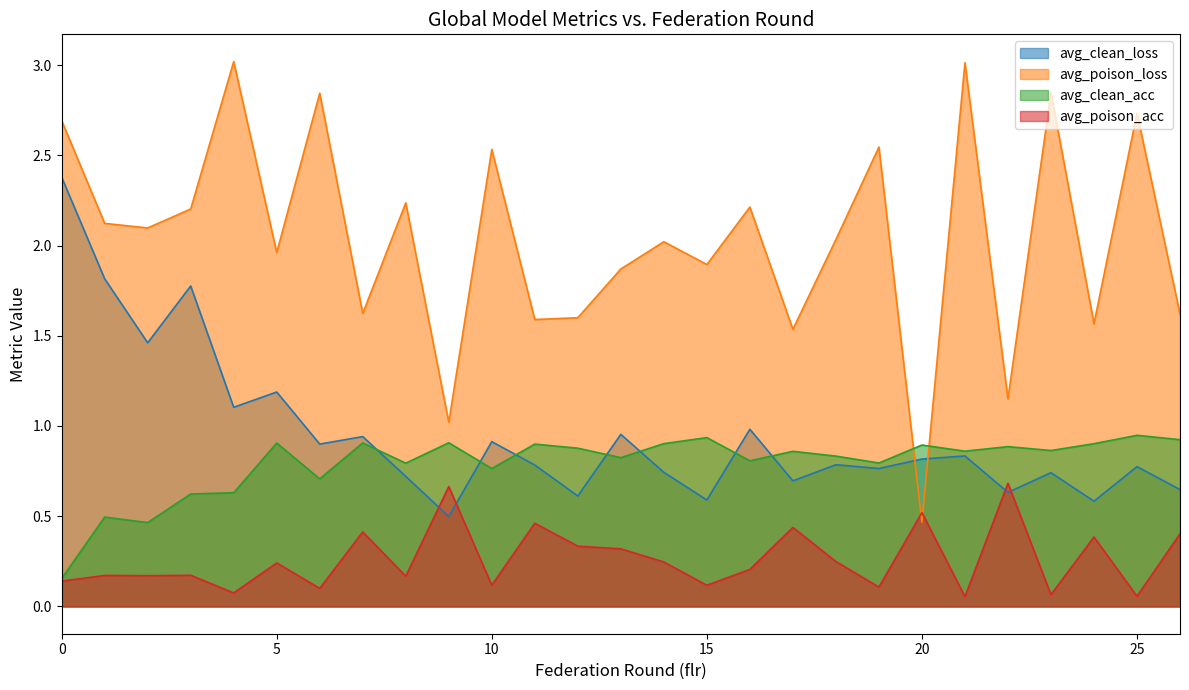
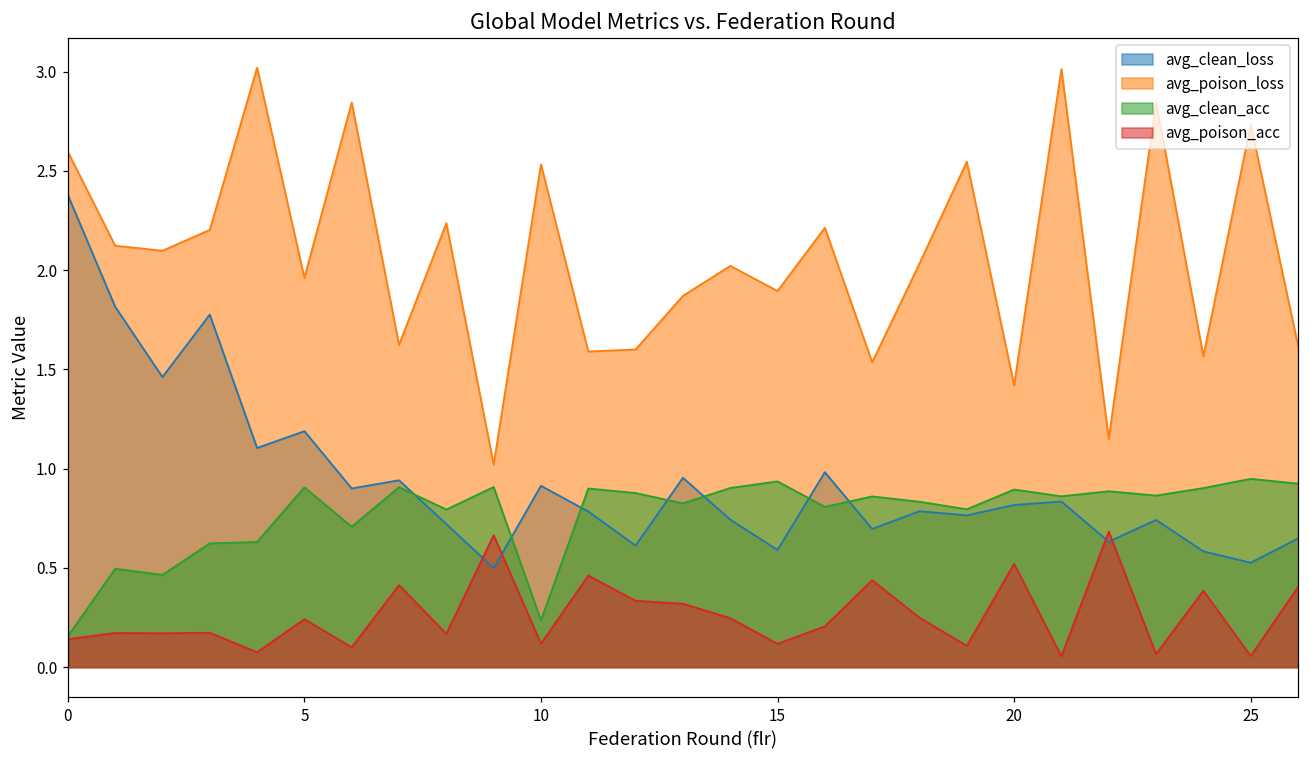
avg_poison_loss, 0: 2.69 -> 2.60
avg_clean_acc, 10: 0.76 -> 0.24
avg_poison_loss, 20: 0.47 -> 1.42
avg_clean_loss, 25: 0.77 -> 0.53
